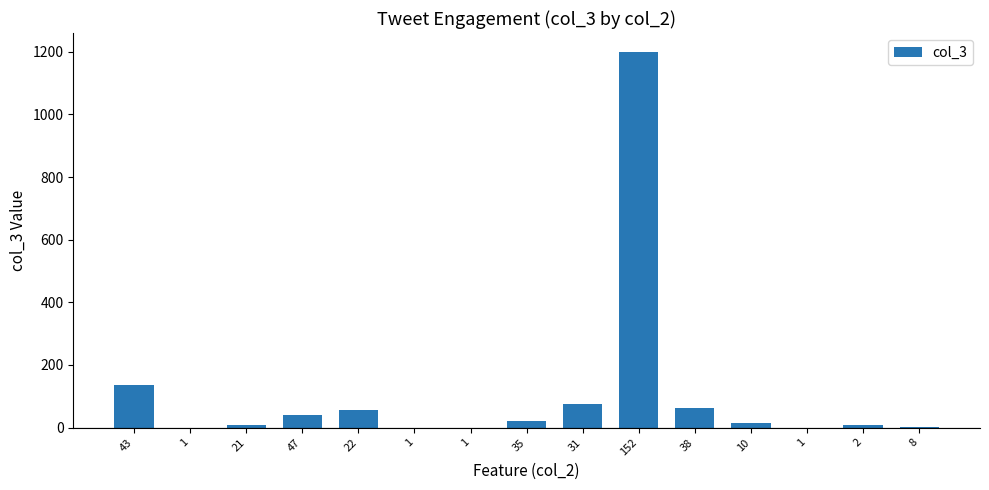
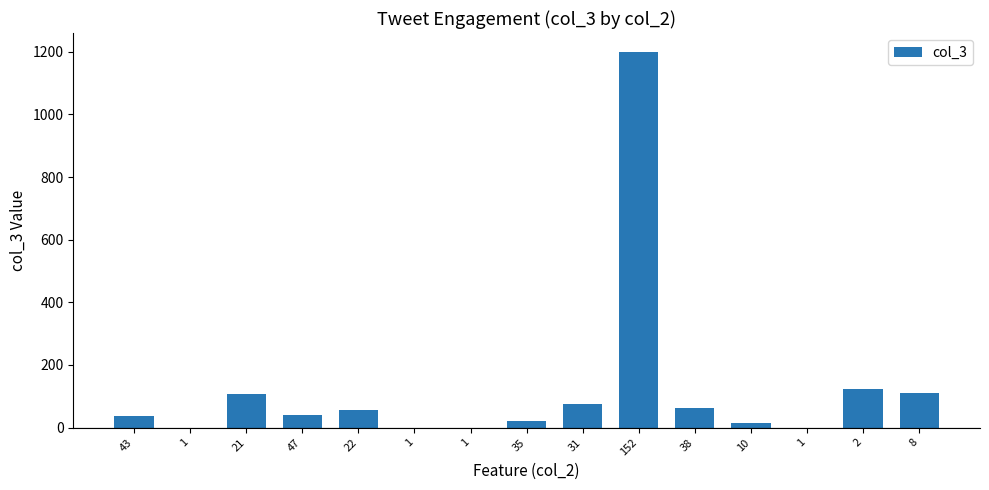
43: 140 -> 40
21: 10 -> 110
2: 10 -> 120
8: 0 -> 110
